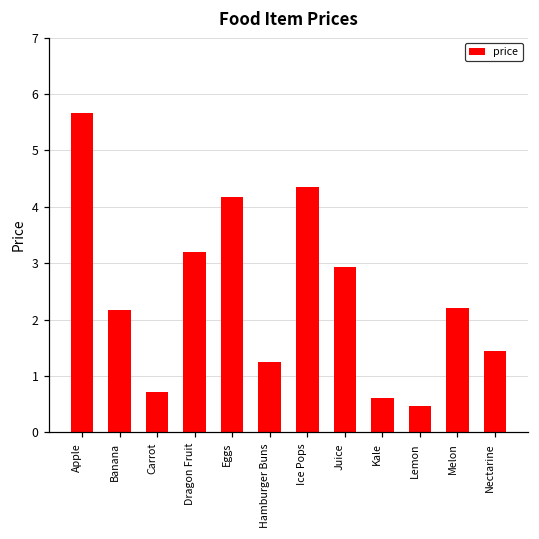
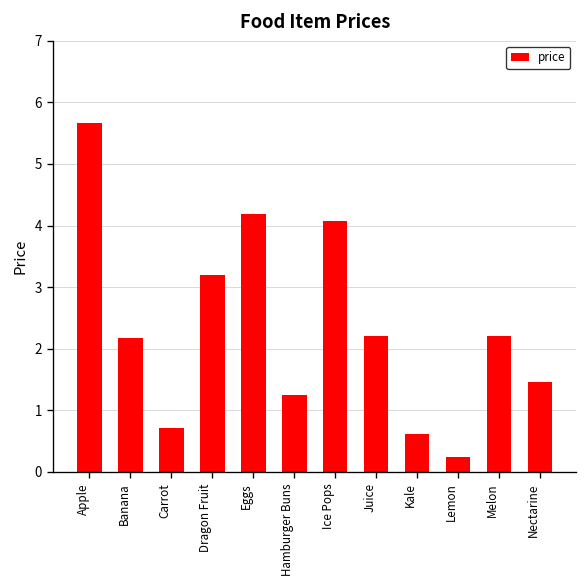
Ice Pops: 4.4 -> 4.1
Juice: 2.9 -> 2.2
Lemon: 0.5 -> 0.2
